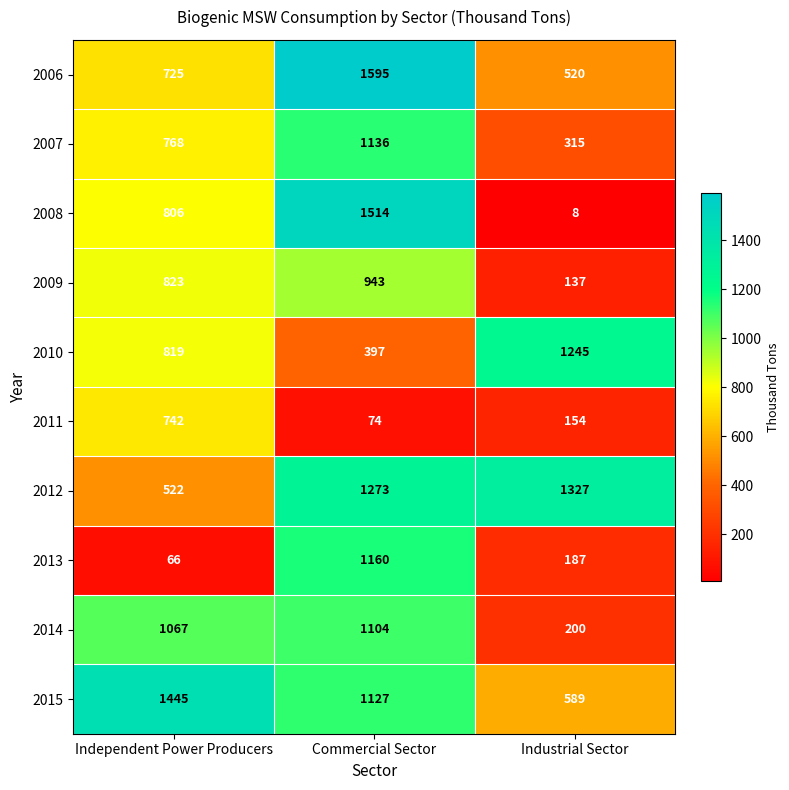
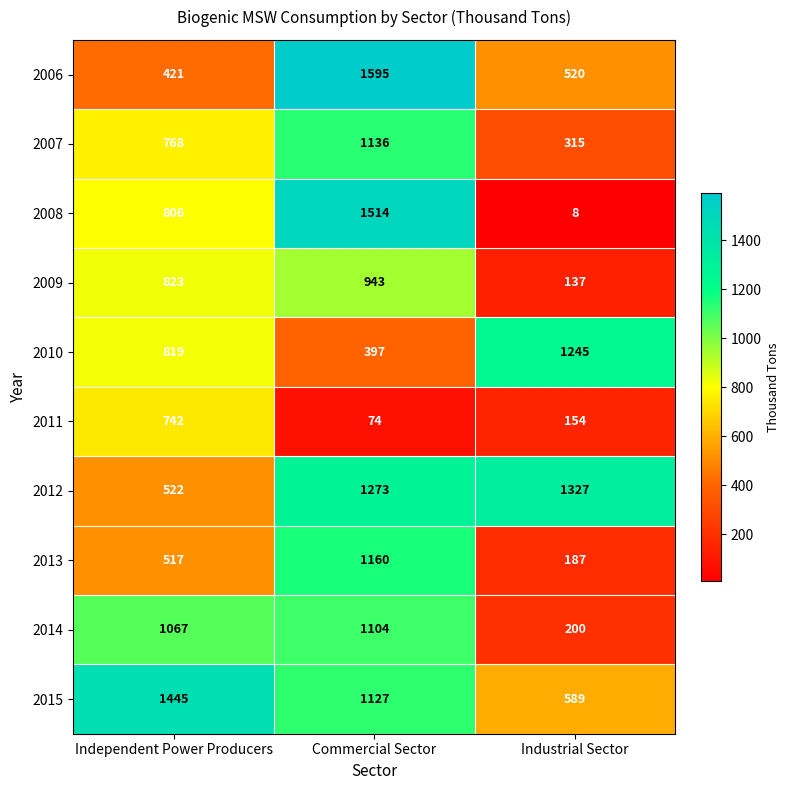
2006, Independent Power Producers: 725 -> 421
2013, Independent Power Producers: 66 -> 517
